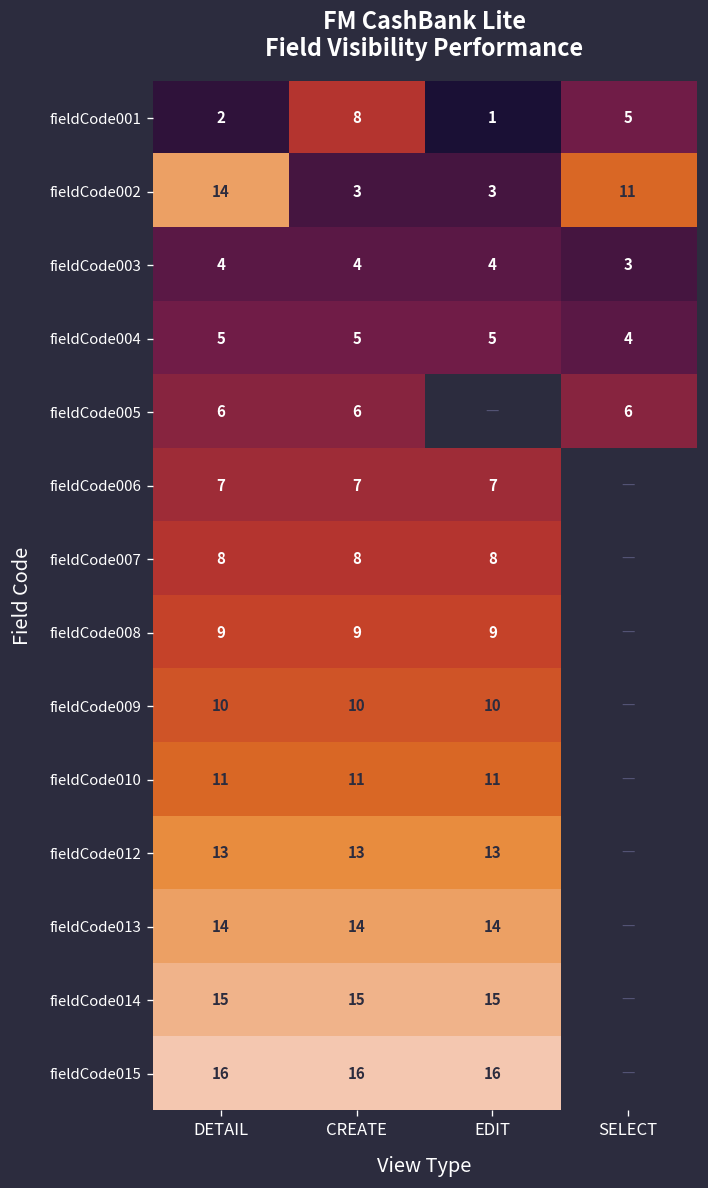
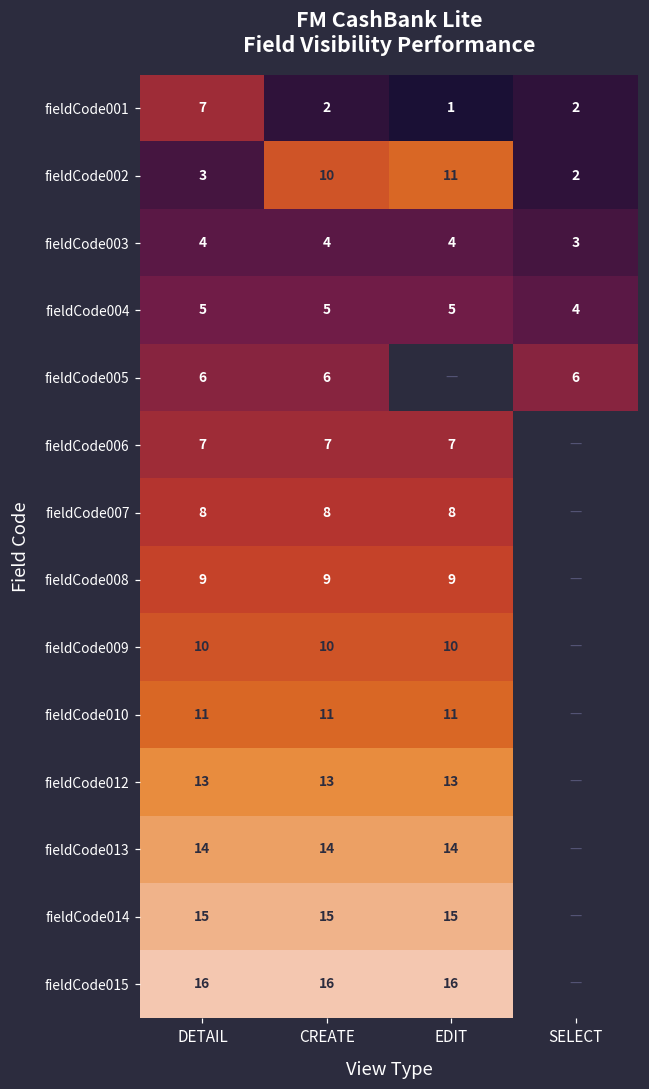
fieldCode001, DETAIL: 2 -> 7
fieldCode001, CREATE: 8 -> 2
fieldCode001, SELECT: 5 -> 2
fieldCode002, DETAIL: 14 -> 3
fieldCode002, CREATE: 3 -> 10
fieldCode002, EDIT: 3 -> 11
fieldCode002, SELECT: 11 -> 2
